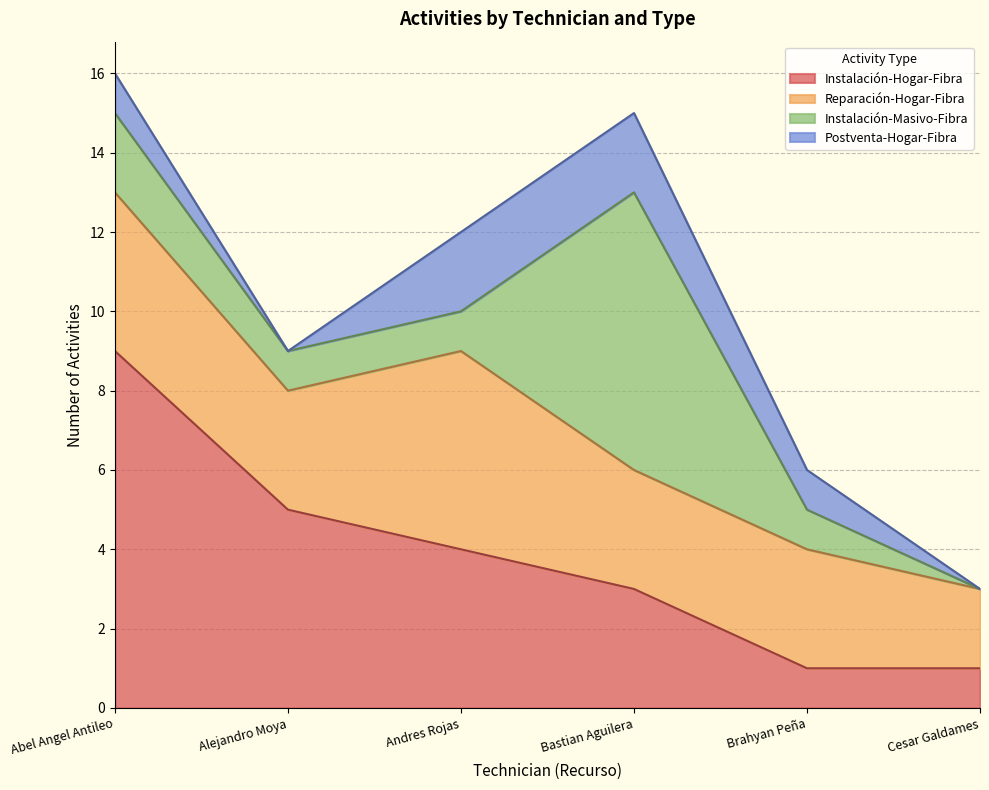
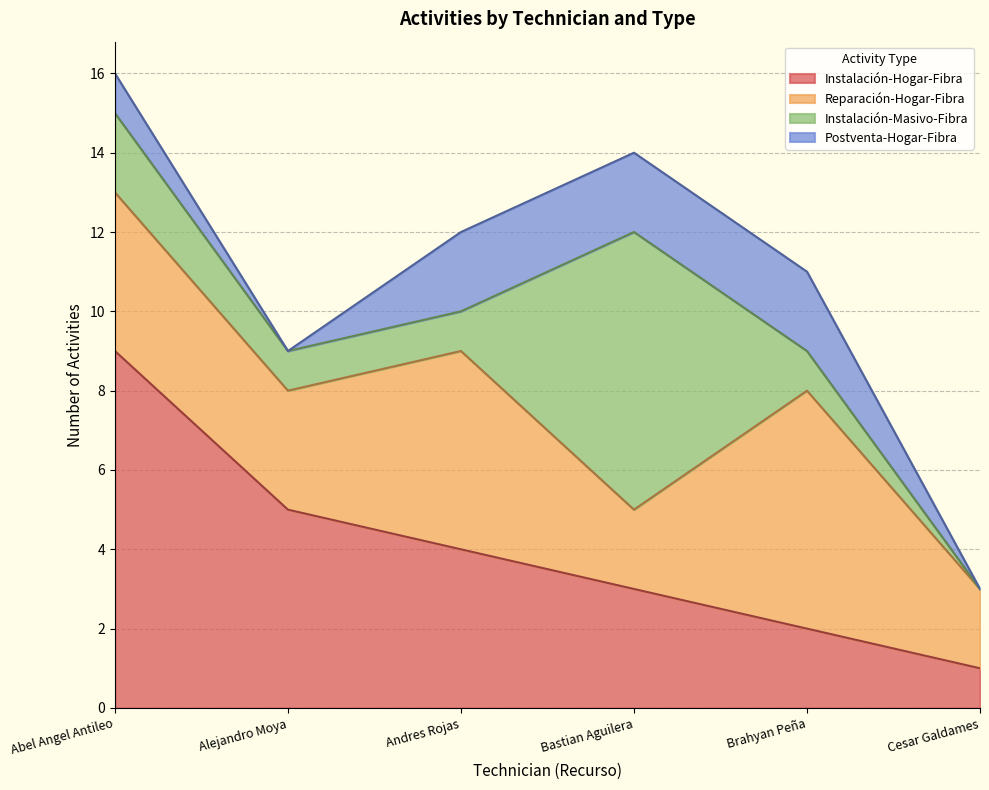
Reparación-Hogar-Fibra, Bastian Aguilera: 3 -> 2
Instalación-Hogar-Fibra, Brahyan Peña: 1 -> 2
Reparación-Hogar-Fibra, Brahyan Peña: 3 -> 6
Postventa-Hogar-Fibra, Brahyan Peña: 1 -> 2
